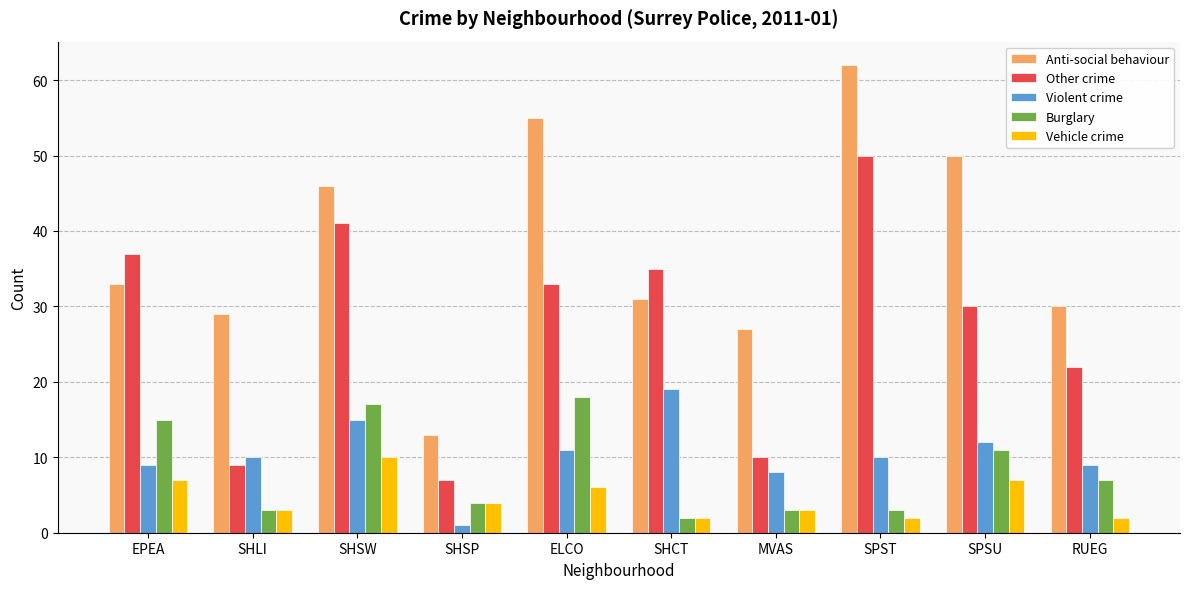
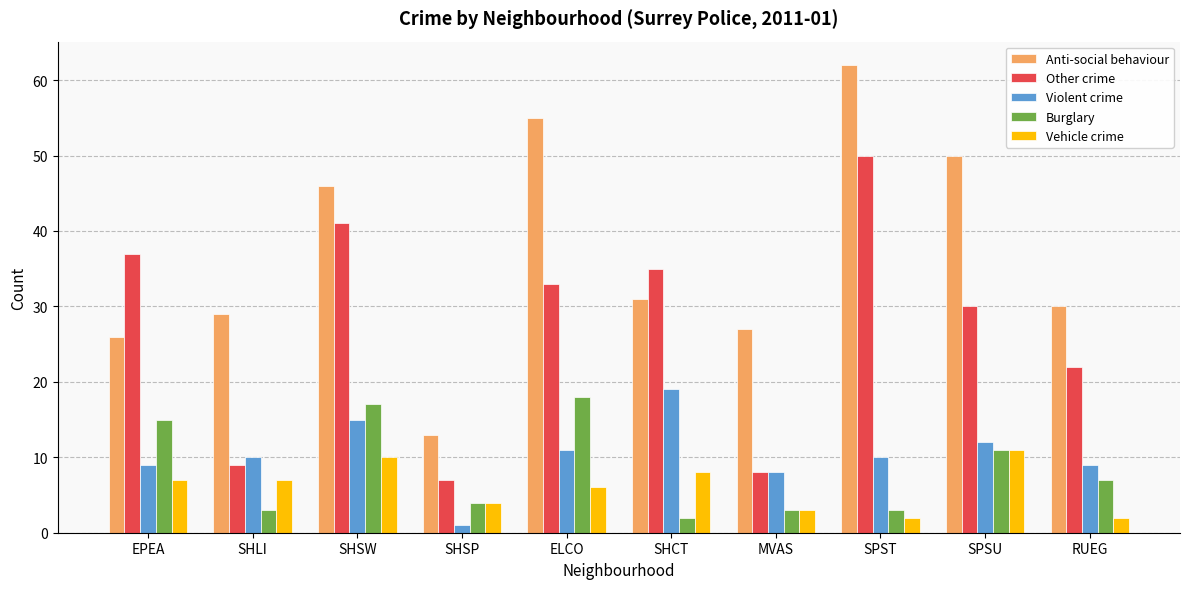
Anti-social behaviour, EPEA: 33 -> 26
Vehicle crime, SHLI: 3 -> 7
Vehicle crime, SHCT: 2 -> 8
Other crime, MVAS: 10 -> 8
Vehicle crime, SPSU: 7 -> 11
